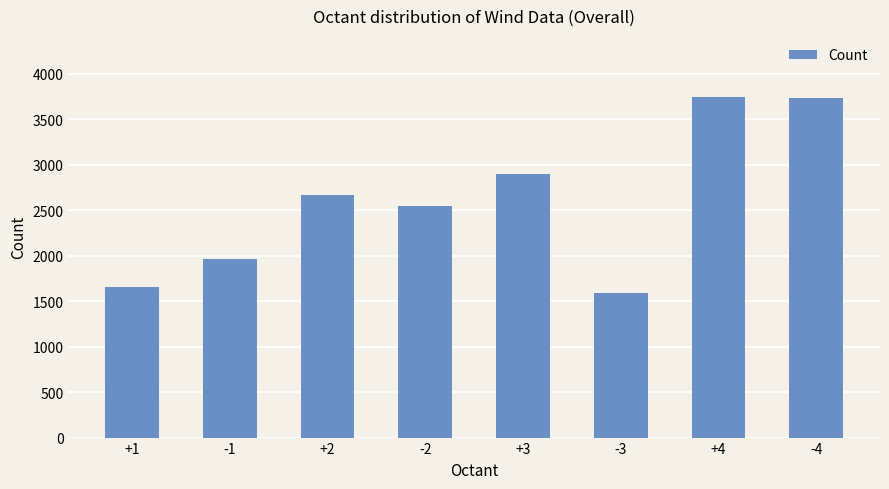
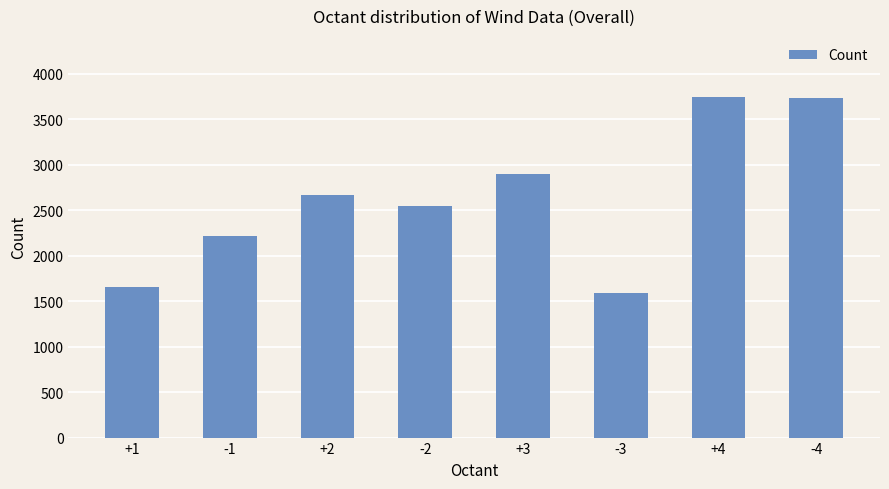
-1: 2000 -> 2200
